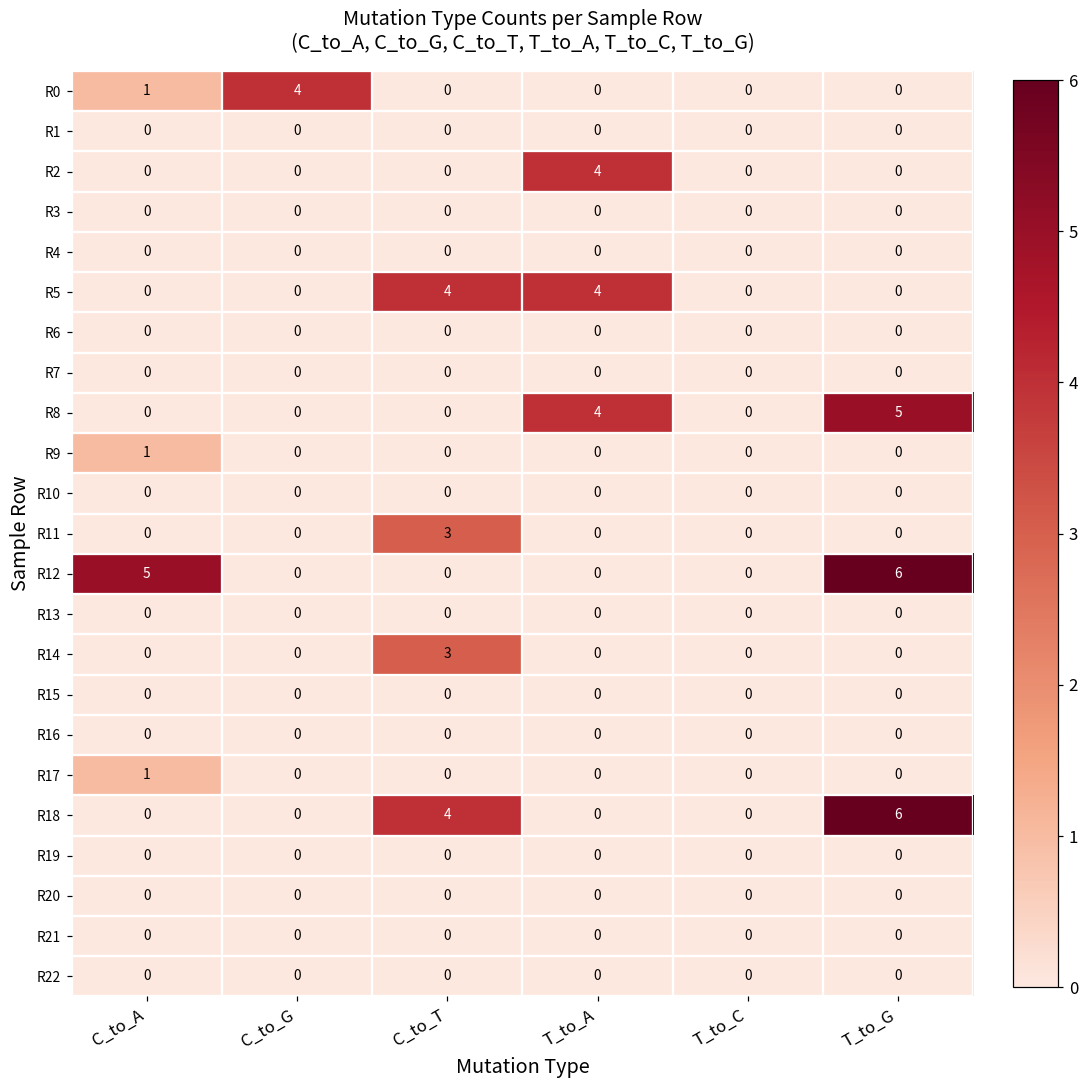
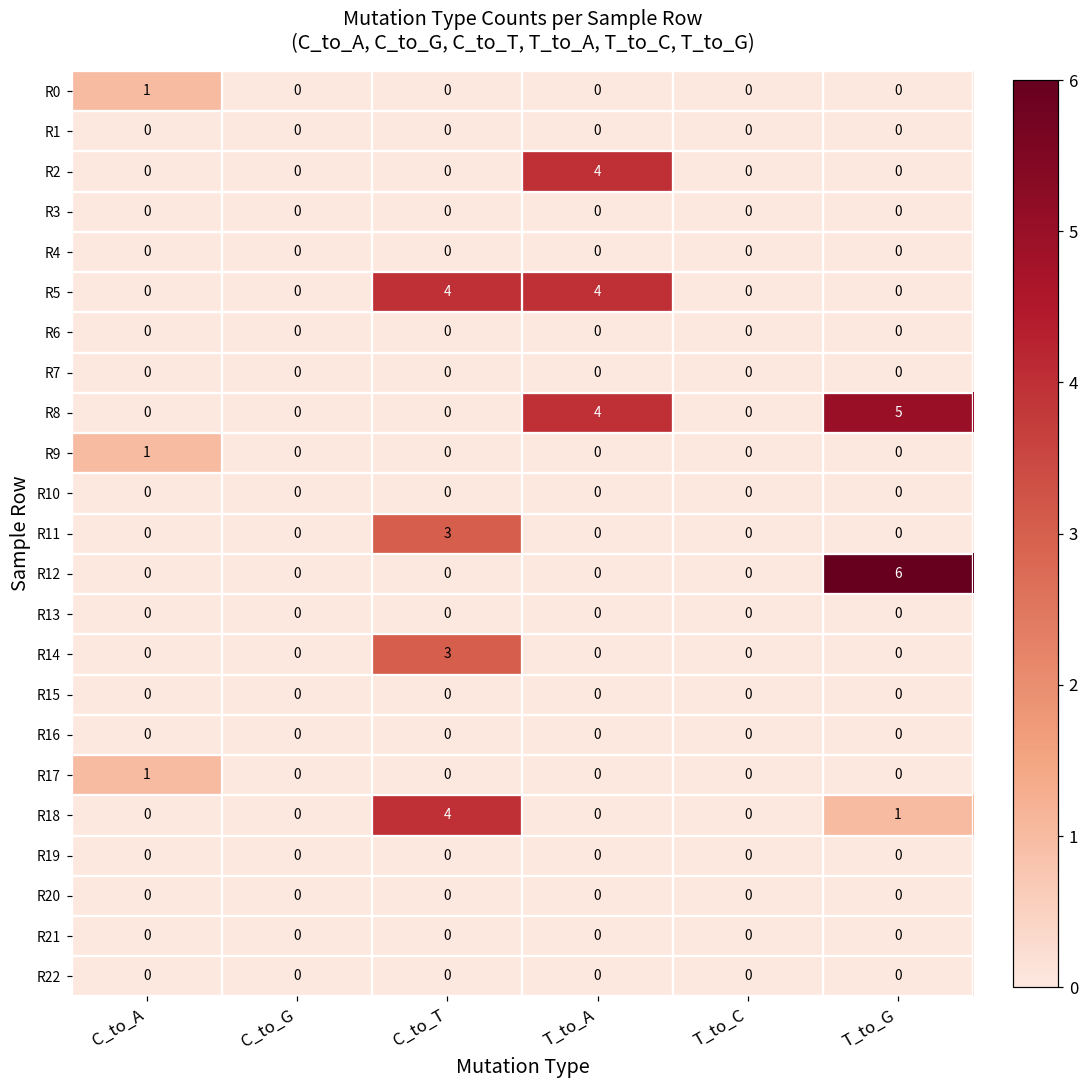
R0, C_to_G: 4 -> 0
R12, C_to_A: 5 -> 0
R18, T_to_G: 6 -> 1
